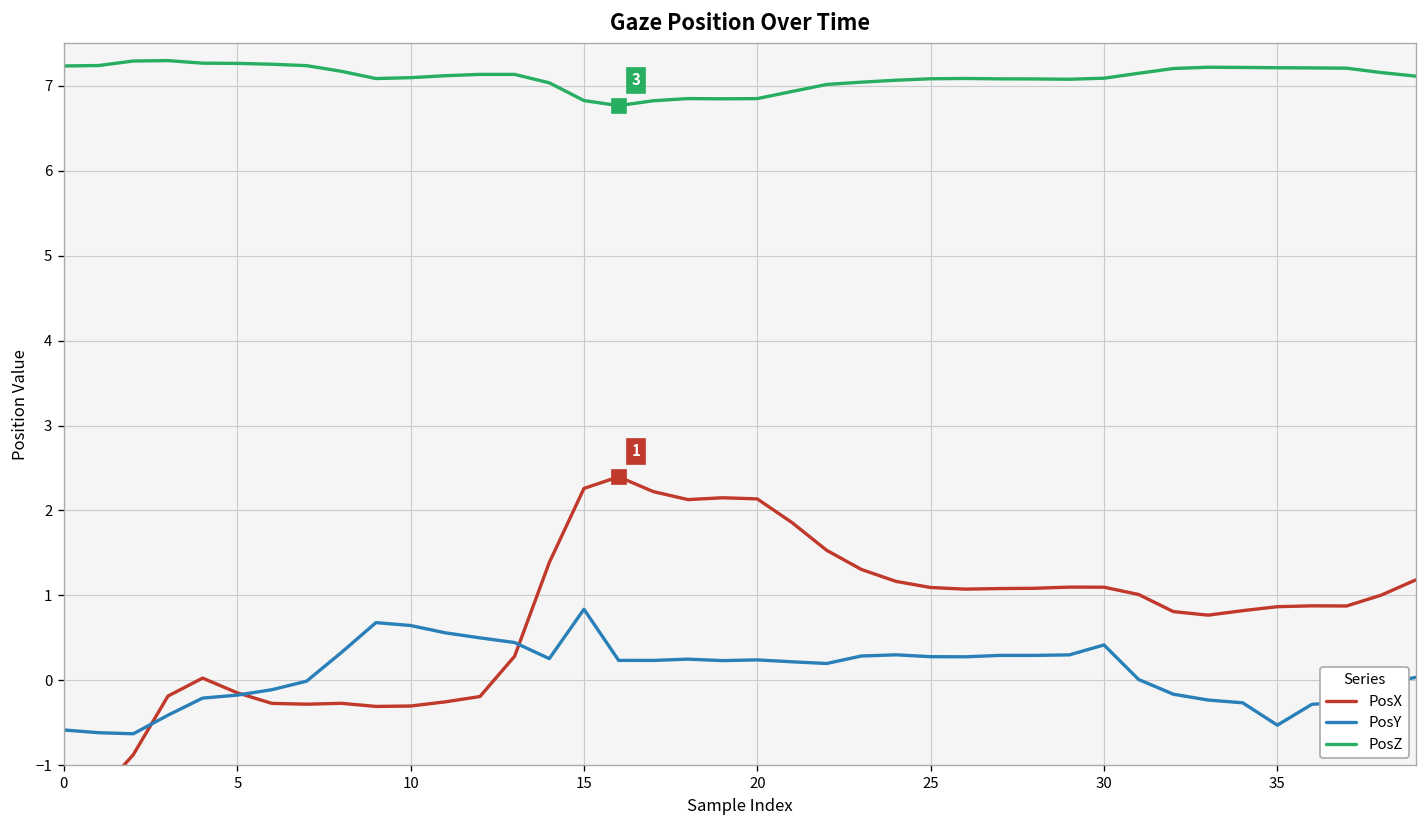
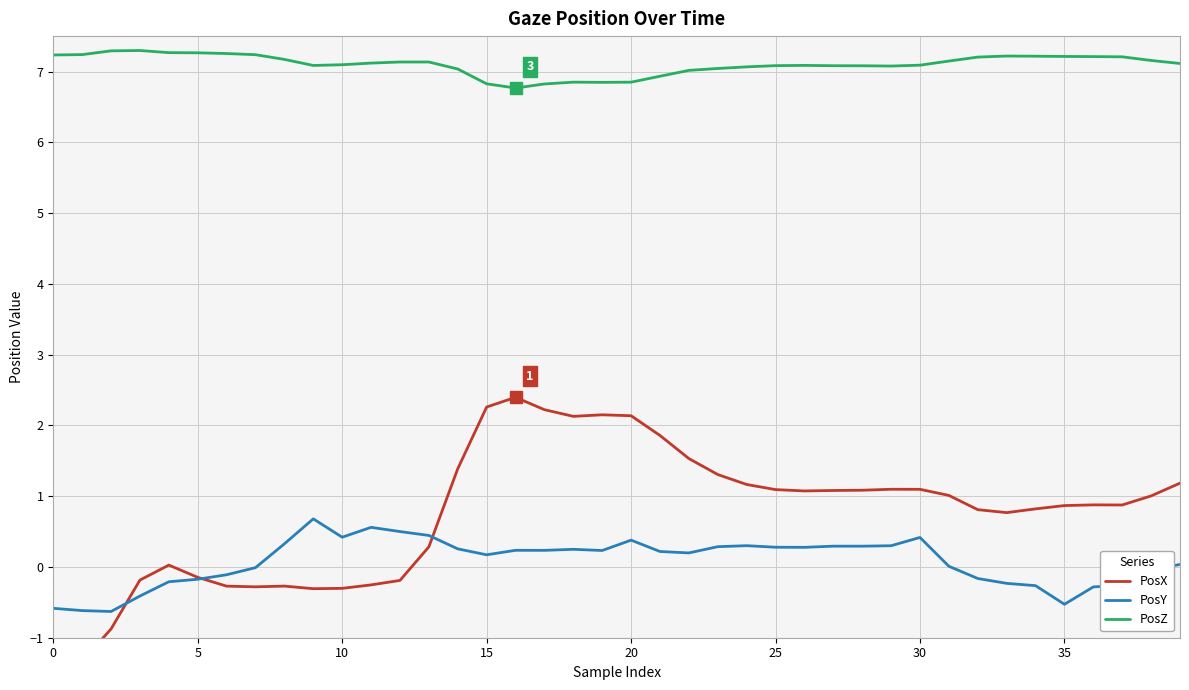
PosY, 10: 0.6 -> 0.4
PosY, 15: 0.8 -> 0.2
PosY, 20: 0.2 -> 0.4
